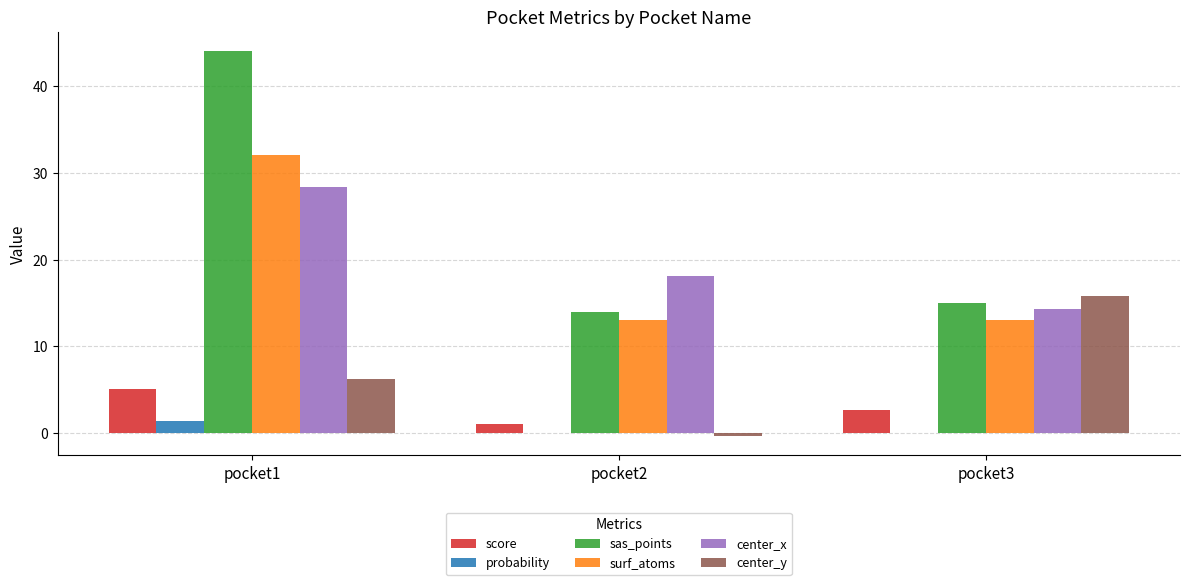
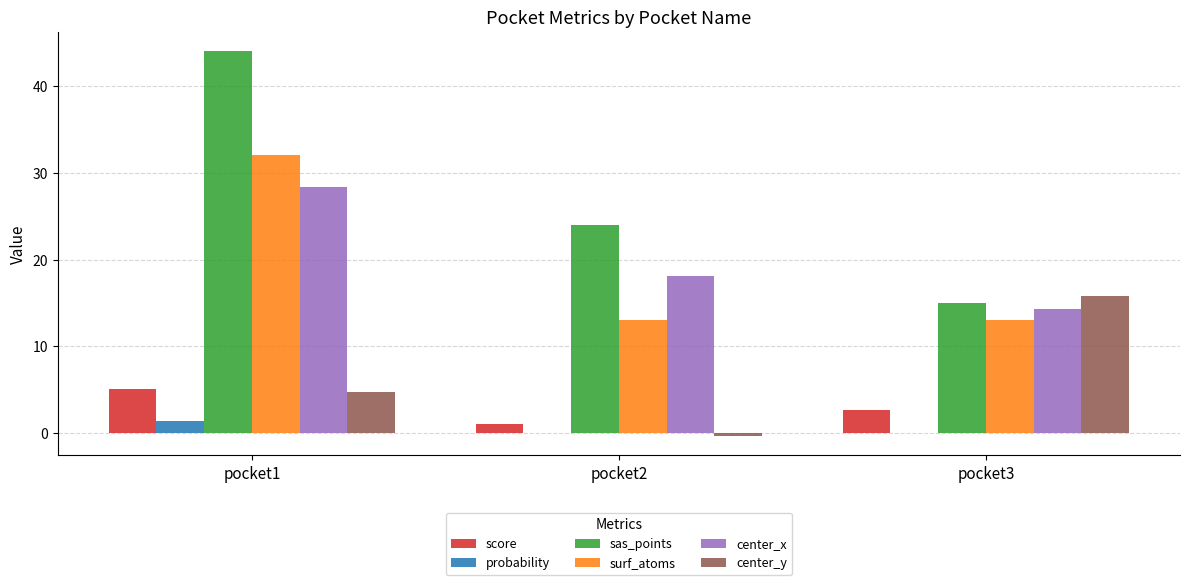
center_y, pocket1: 6 -> 5
sas_points, pocket2: 14 -> 24
